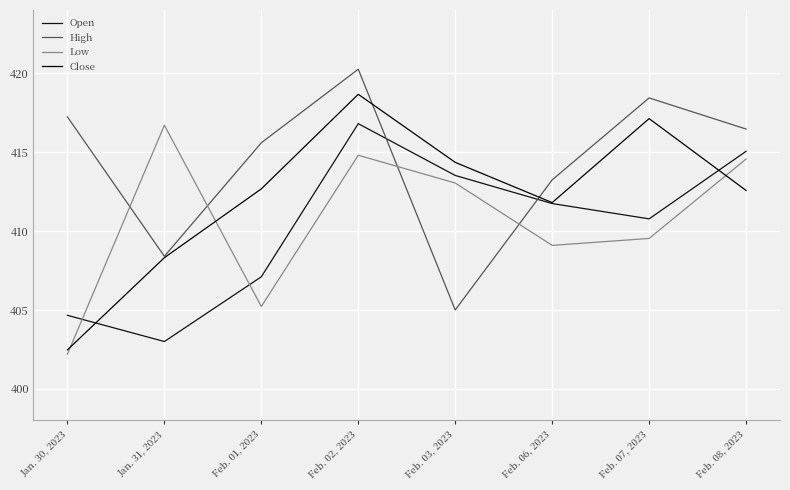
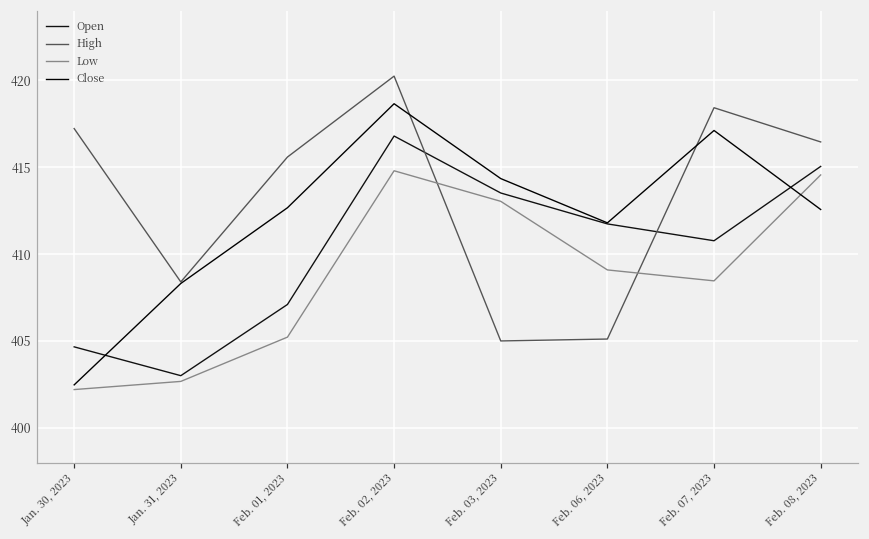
Low, Jan. 31, 2023: 416.7 -> 402.7
High, Feb. 06, 2023: 413.2 -> 405.1
Low, Feb. 07, 2023: 409.5 -> 408.5
